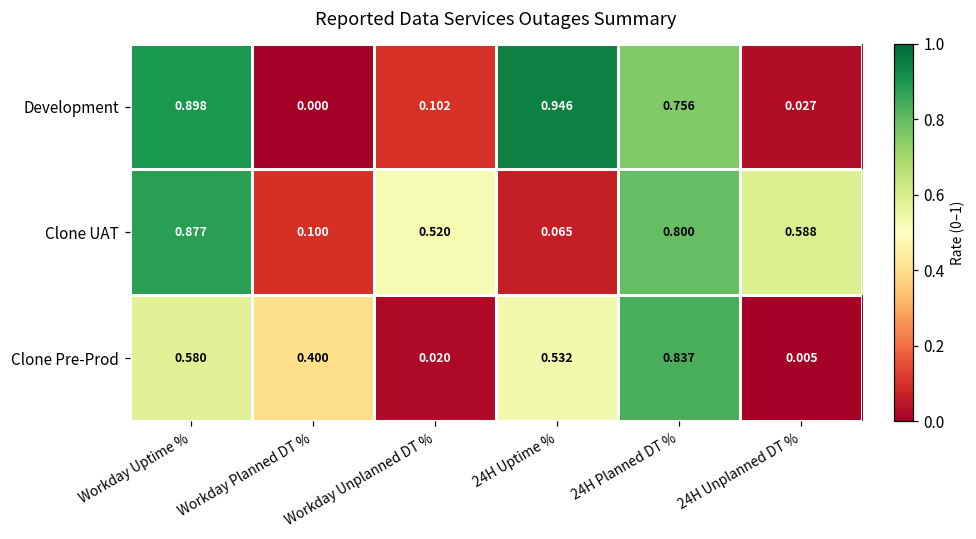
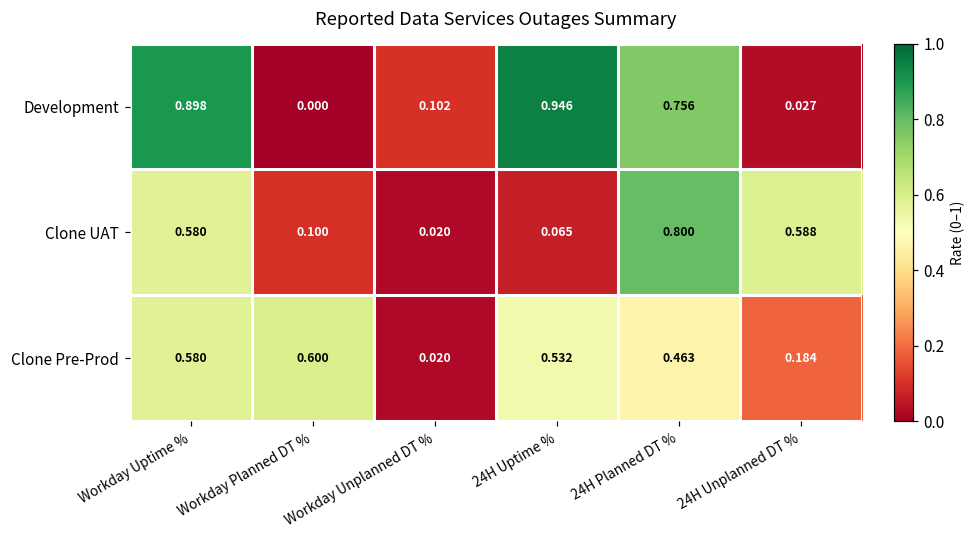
Clone UAT, Workday Uptime %: 0.877 -> 0.580
Clone UAT, Workday Unplanned DT %: 0.520 -> 0.020
Clone Pre-Prod, Workday Planned DT %: 0.400 -> 0.600
Clone Pre-Prod, 24H Planned DT %: 0.837 -> 0.463
Clone Pre-Prod, 24H Unplanned DT %: 0.005 -> 0.184
